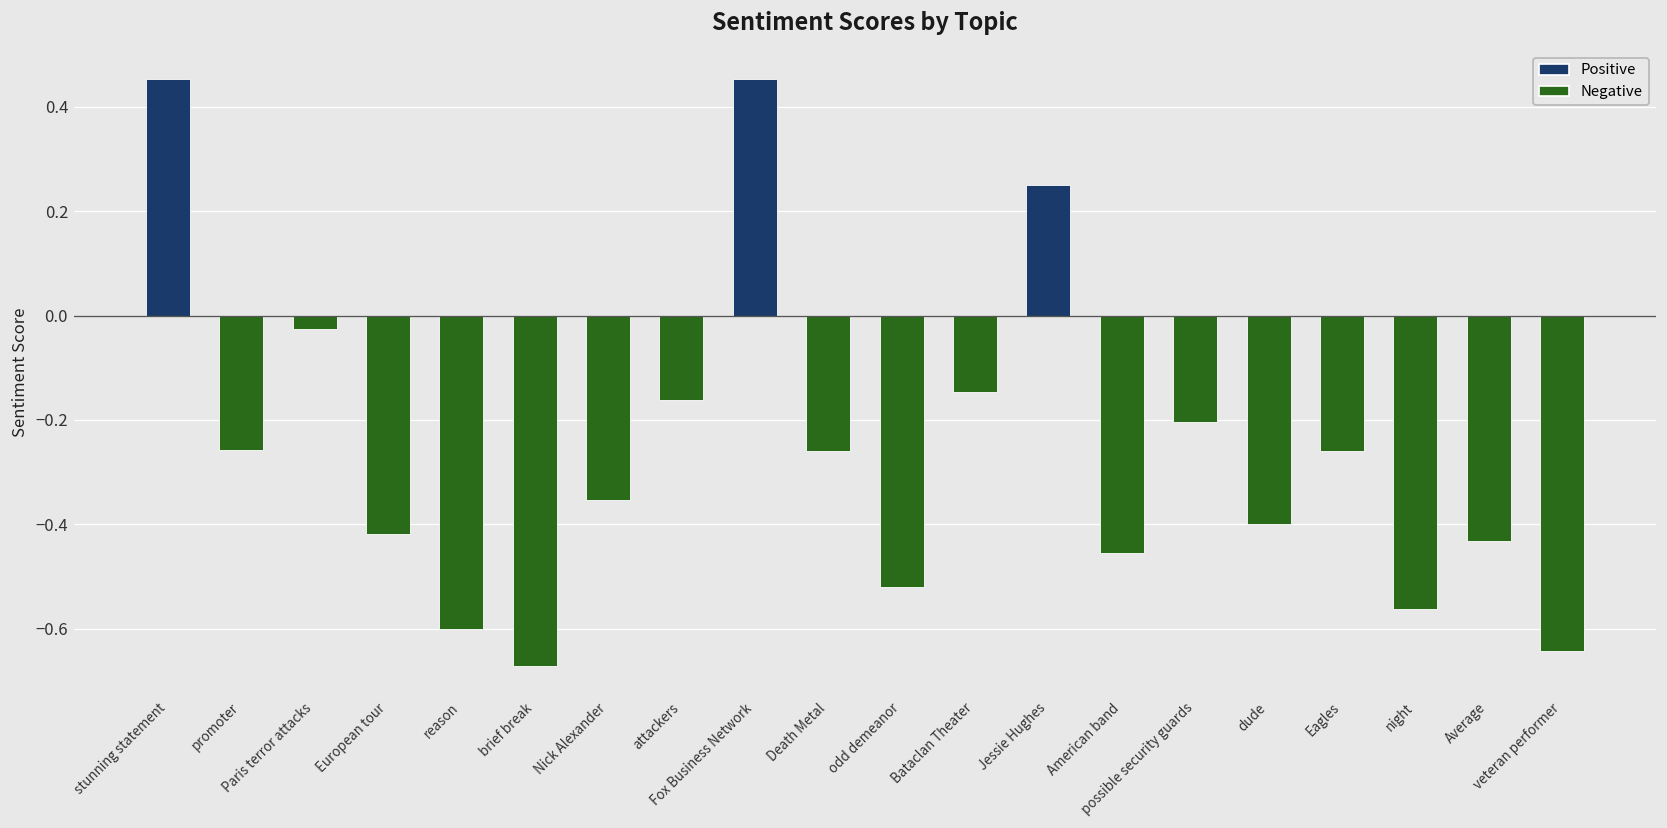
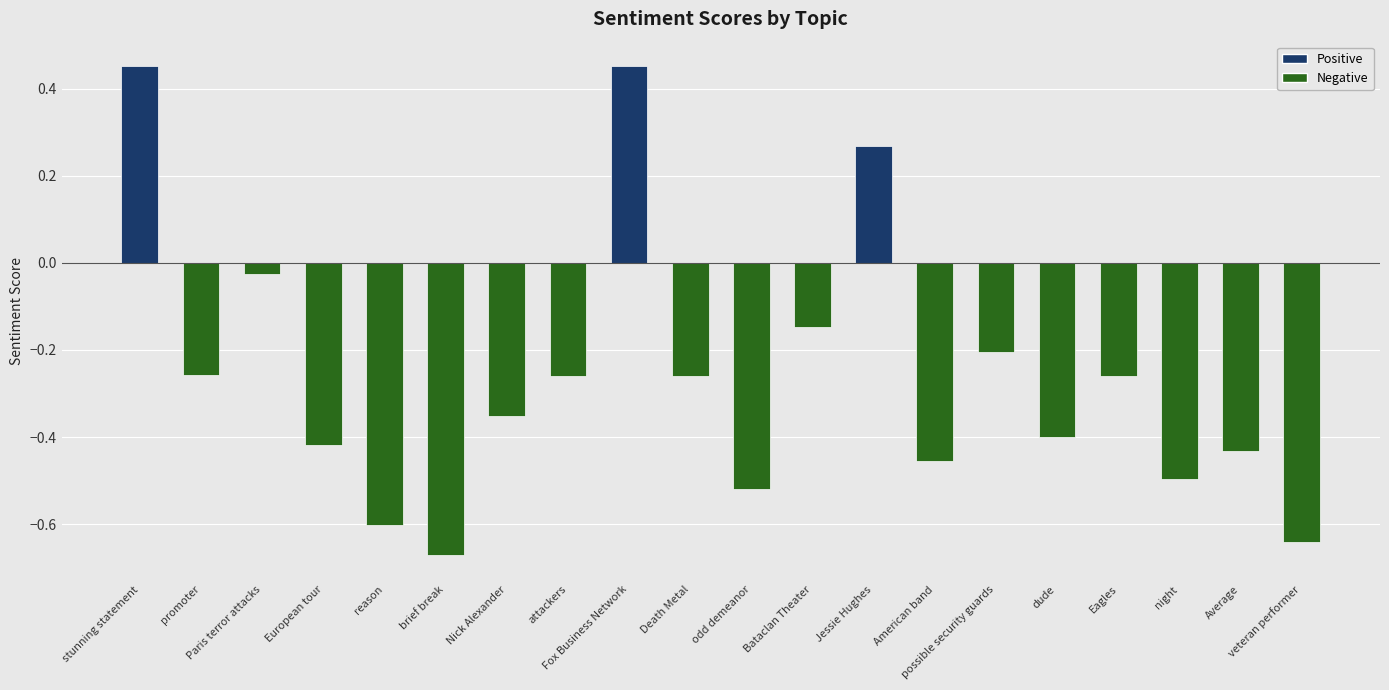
attackers: -0.16 -> -0.26
Jessie Hughes: 0.25 -> 0.27
night: -0.56 -> -0.50
